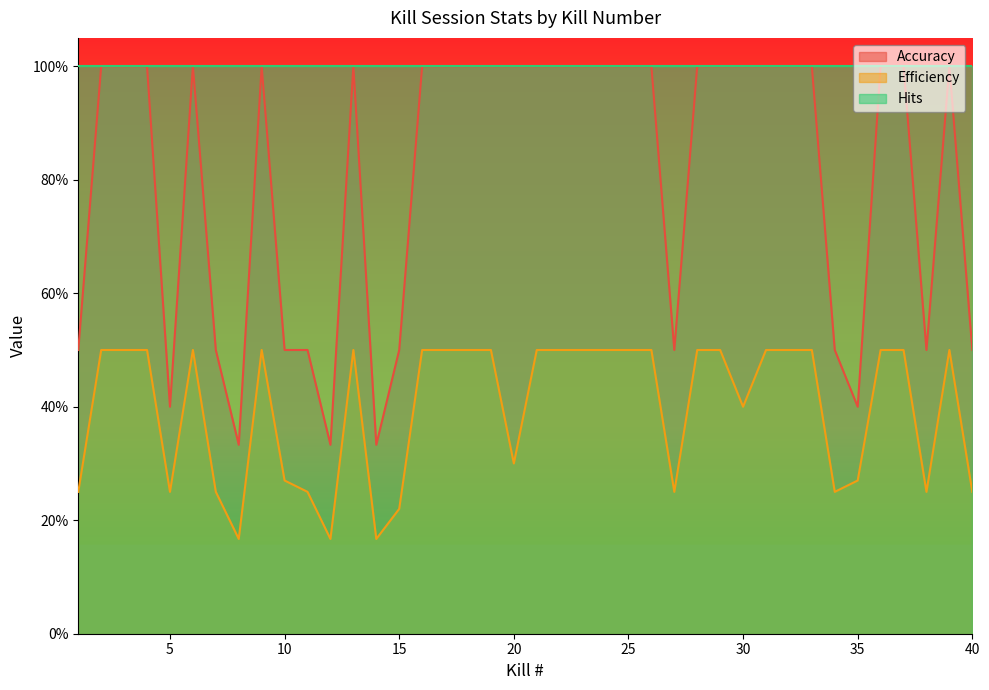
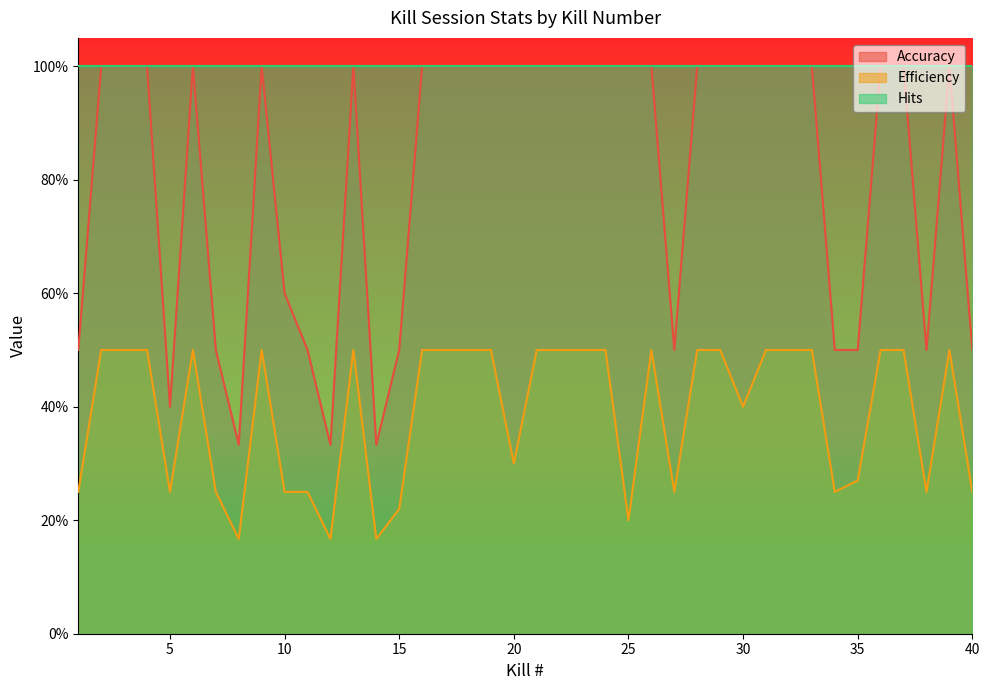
Accuracy, 10: 50% -> 60%
Efficiency, 10: 27% -> 25%
Efficiency, 25: 50% -> 20%
Accuracy, 35: 40% -> 50%
